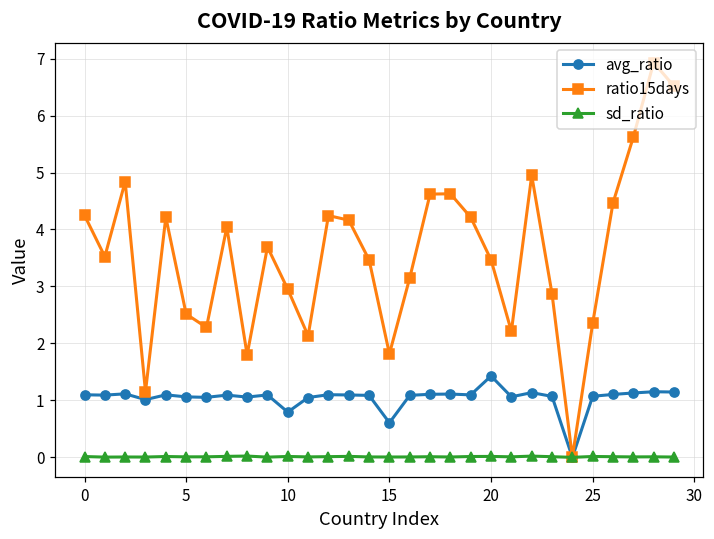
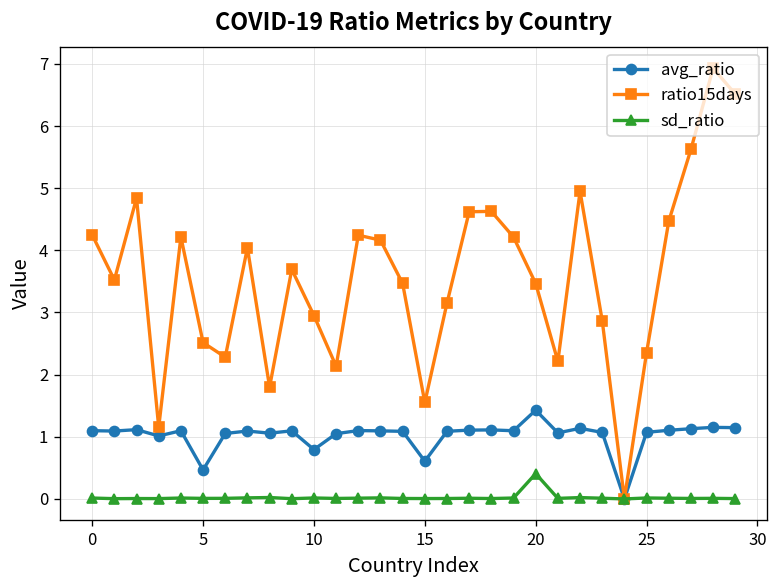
avg_ratio, 5: 1.1 -> 0.5
ratio15days, 15: 1.8 -> 1.6
sd_ratio, 20: 0.0 -> 0.4
